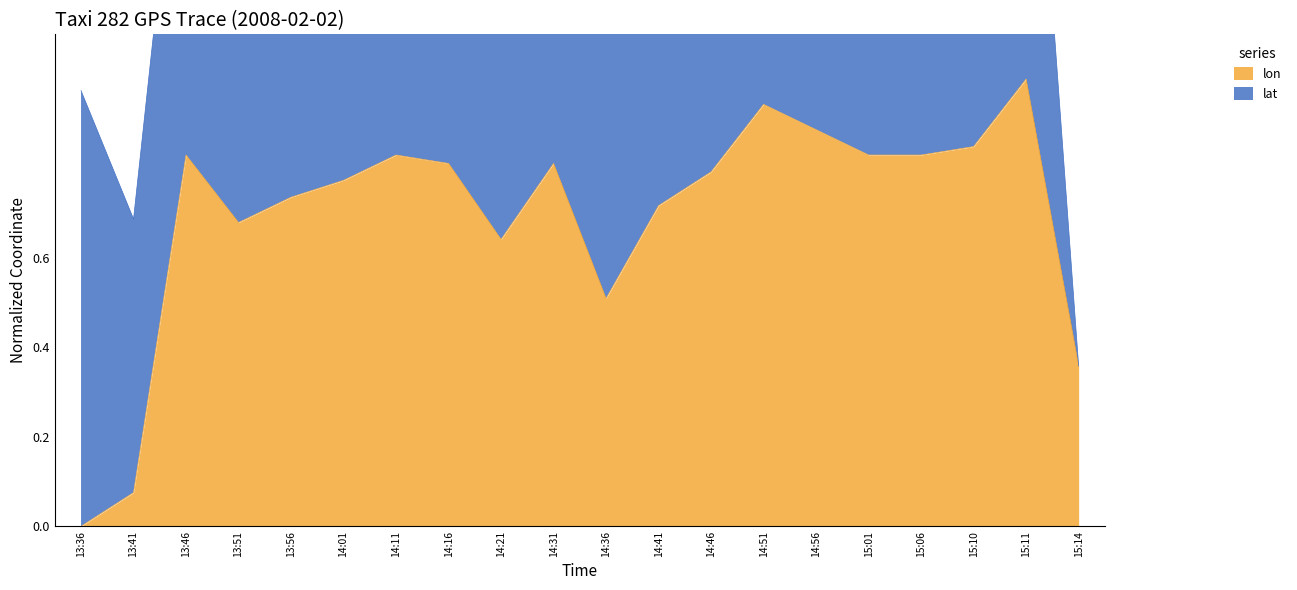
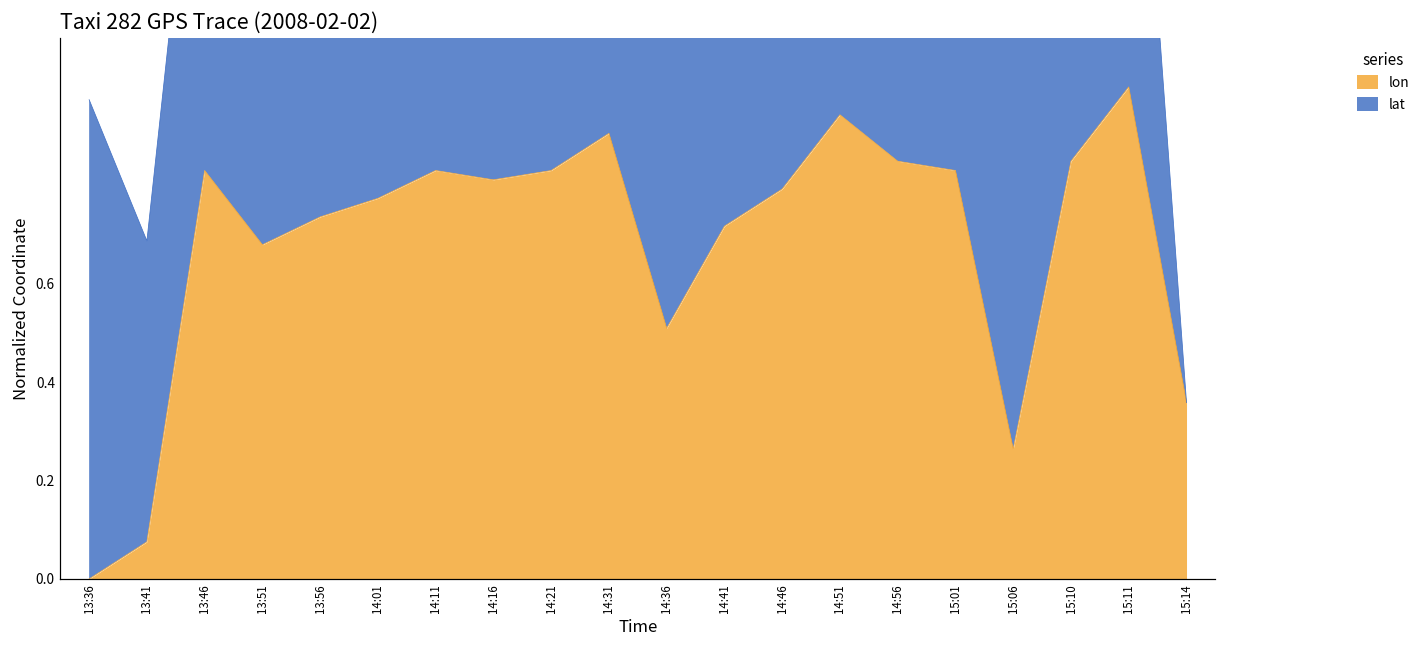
lon, 14:21: 0.64 -> 0.83
lon, 14:31: 0.81 -> 0.91
lon, 14:56: 0.89 -> 0.85
lon, 15:06: 0.83 -> 0.26
